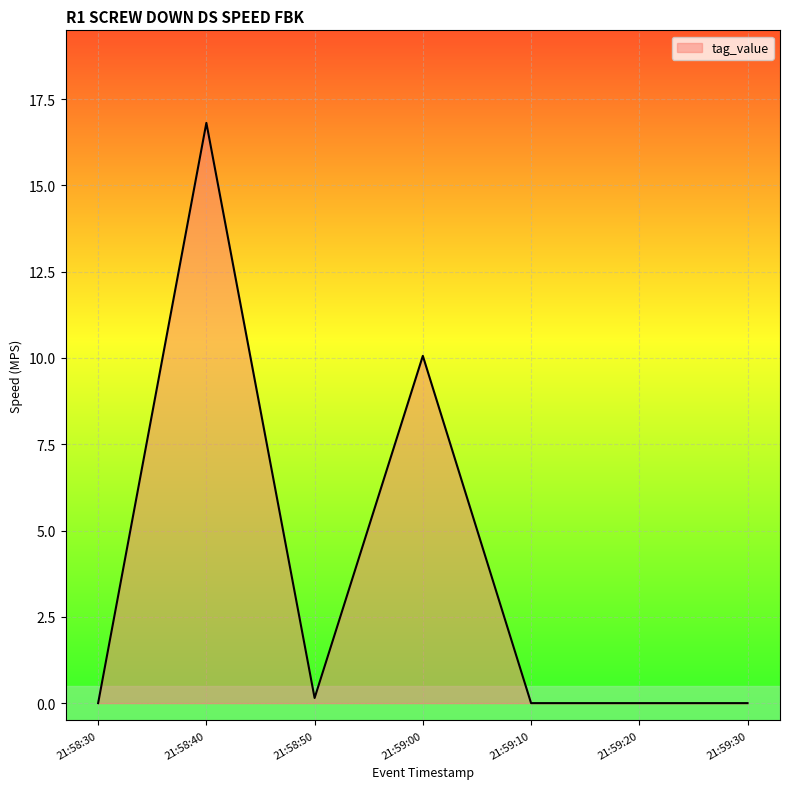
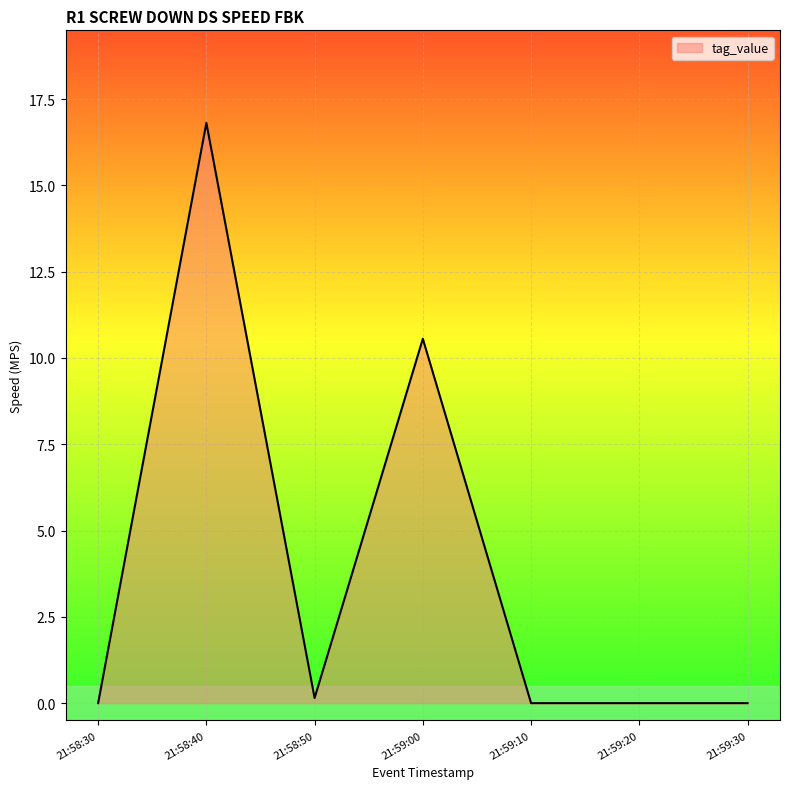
21:59:00: 10.1 -> 10.6
